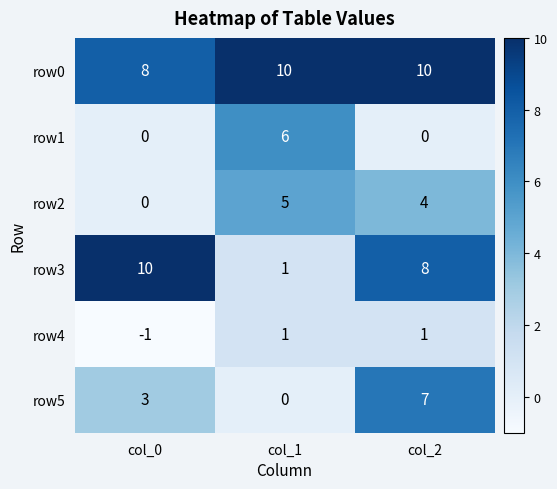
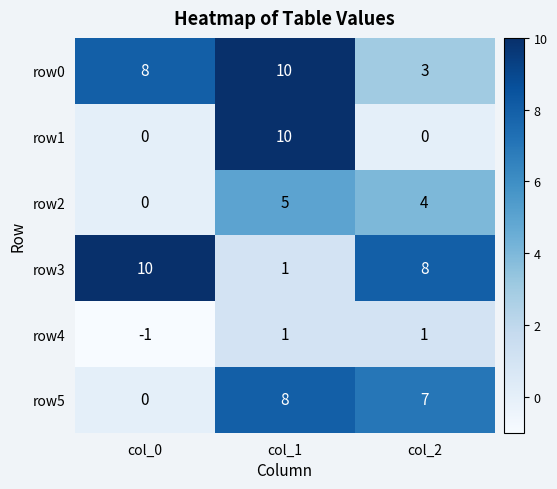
row0, col_2: 10 -> 3
row1, col_1: 6 -> 10
row5, col_0: 3 -> 0
row5, col_1: 0 -> 8
